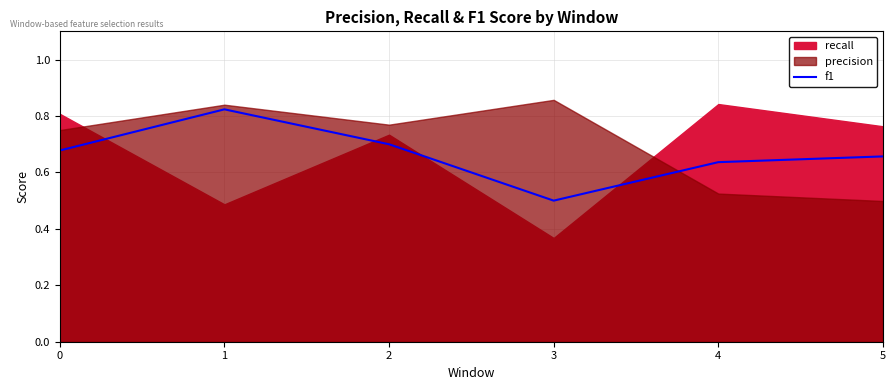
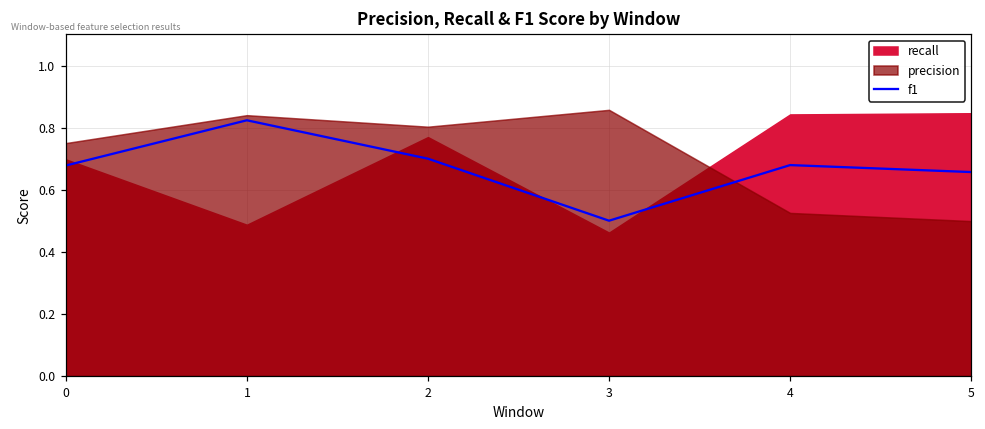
recall, 0: 0.81 -> 0.70
recall, 2: 0.73 -> 0.77
precision, 2: 0.77 -> 0.80
recall, 3: 0.37 -> 0.46
f1, 4: 0.64 -> 0.68
recall, 5: 0.76 -> 0.85
